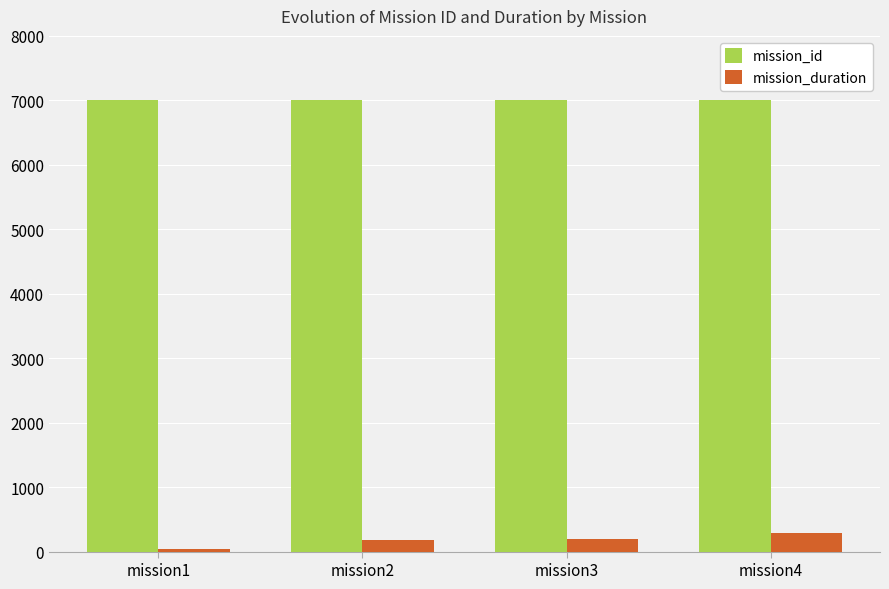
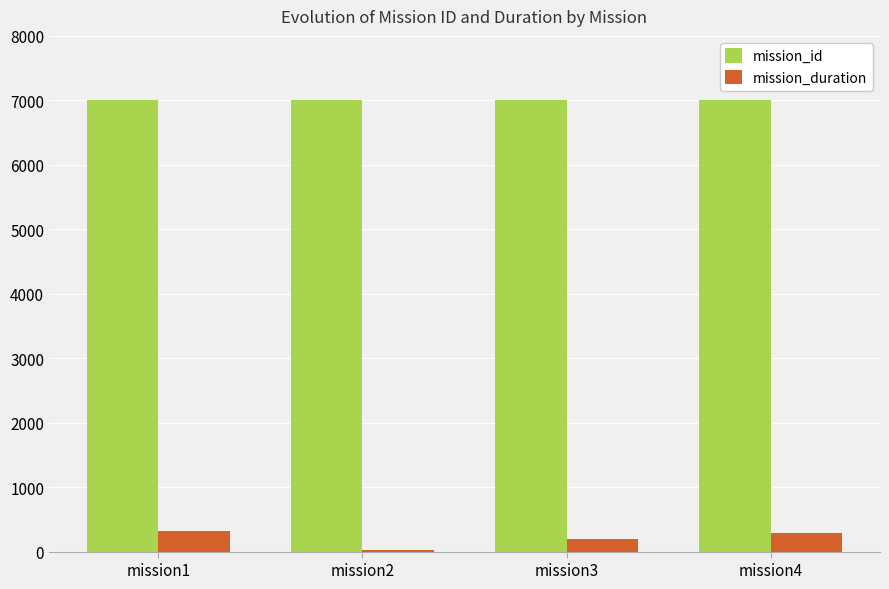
mission_duration, mission1: 0 -> 300
mission_duration, mission2: 200 -> 0
